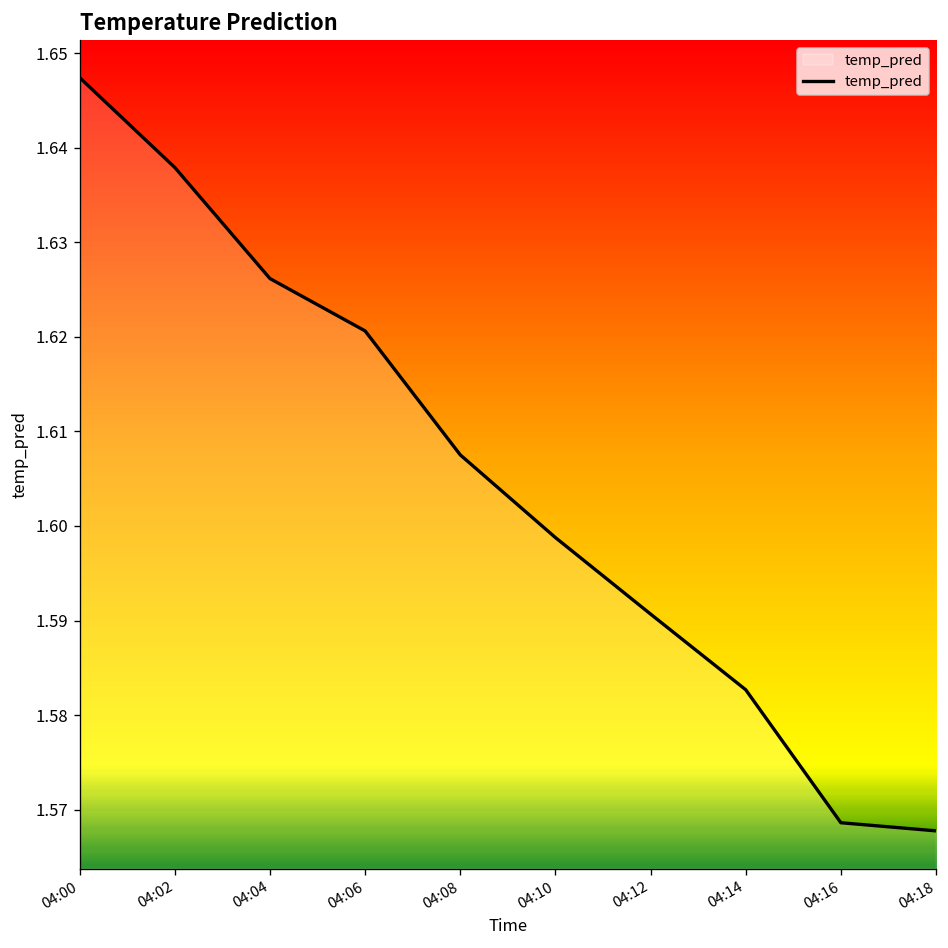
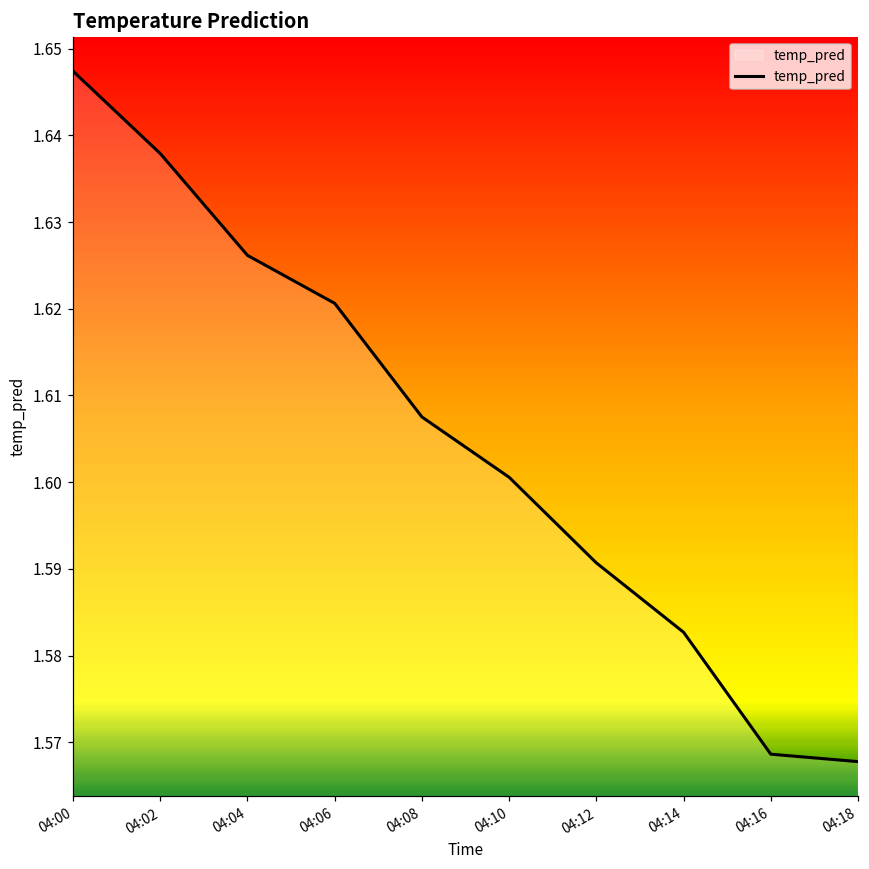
04:10: 1.599 -> 1.601
